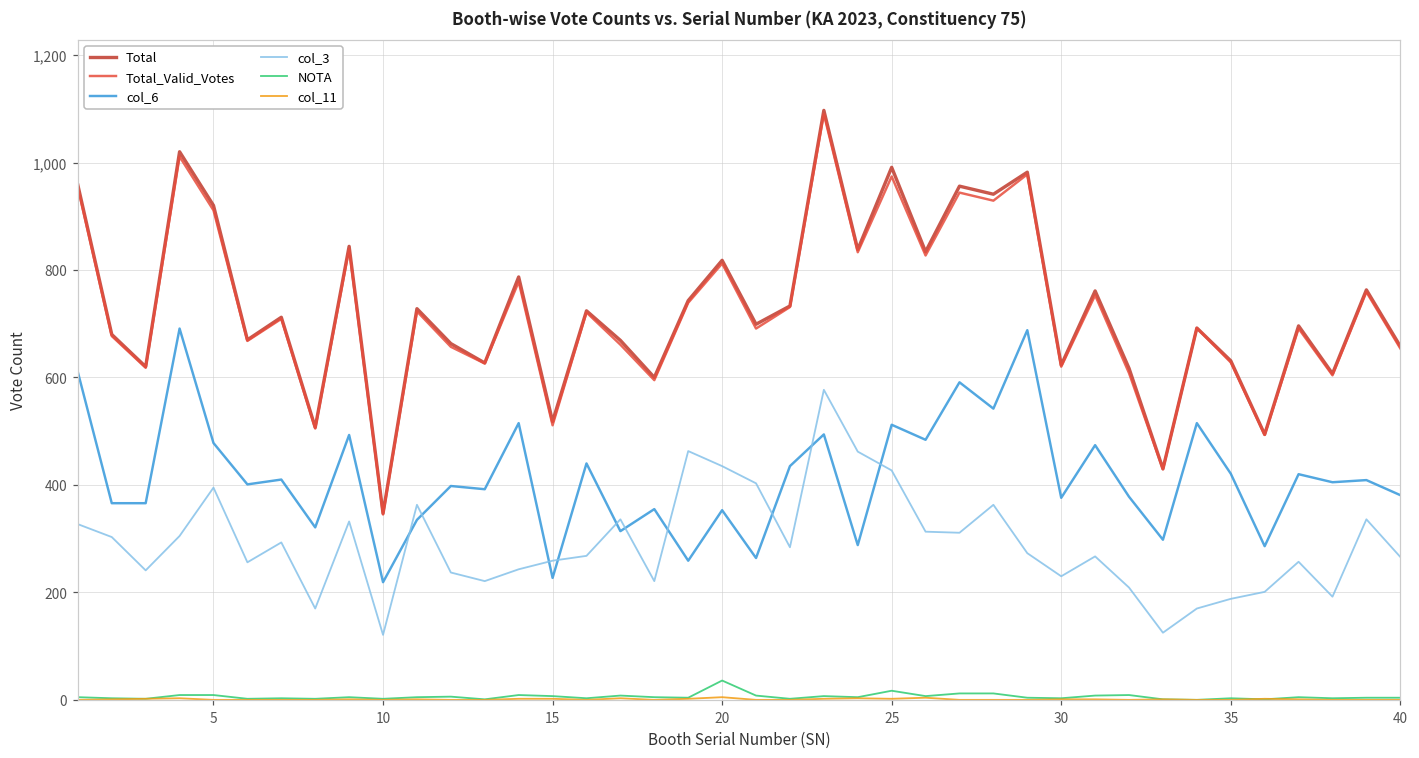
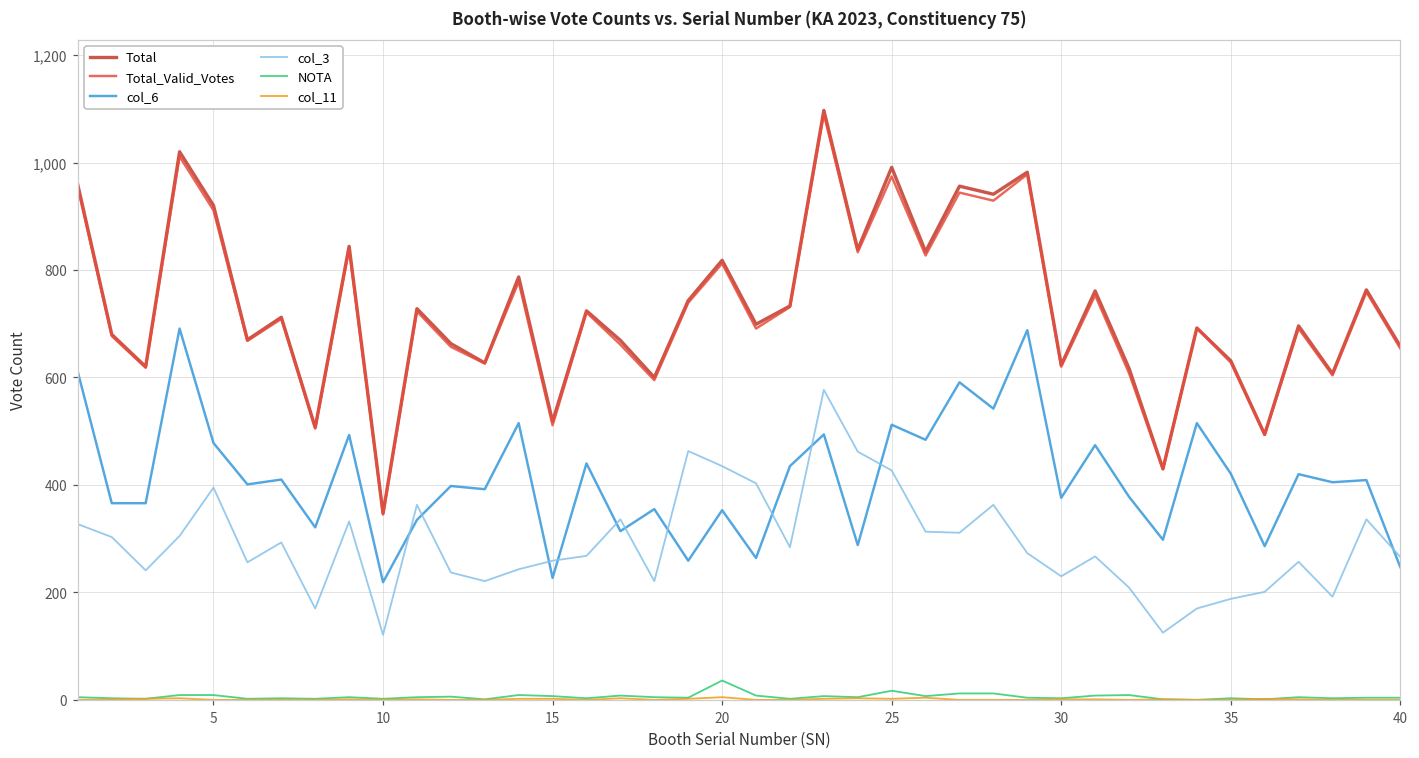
col_6, 40: 380 -> 250
